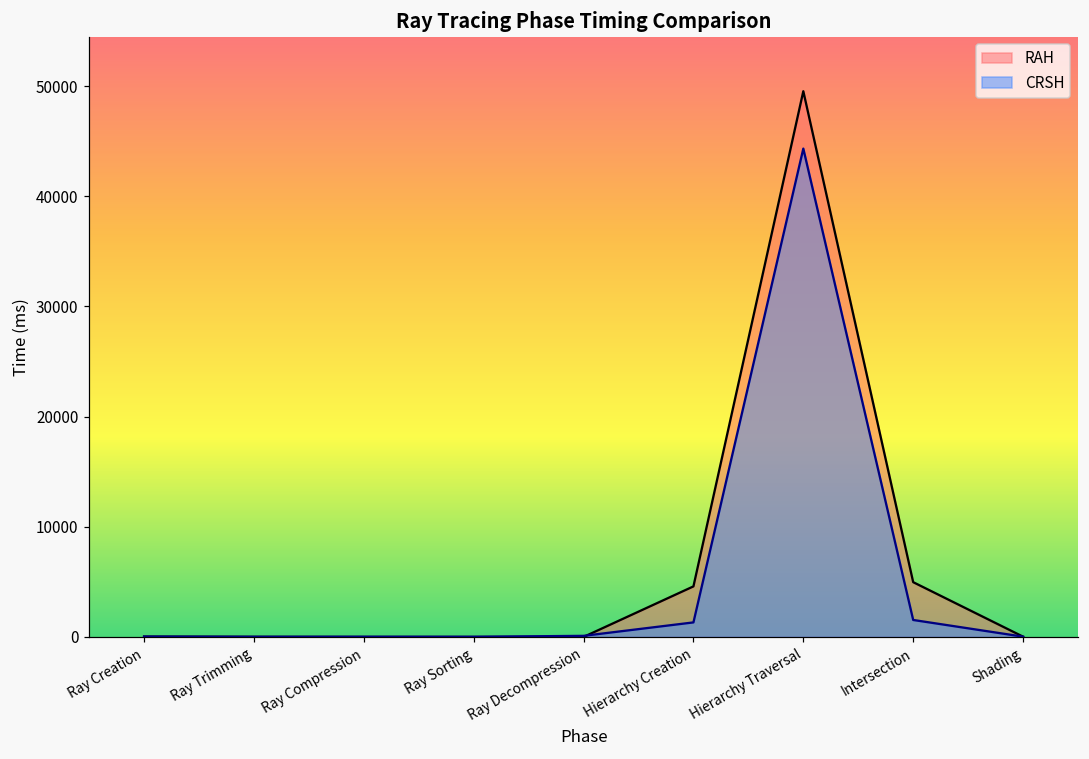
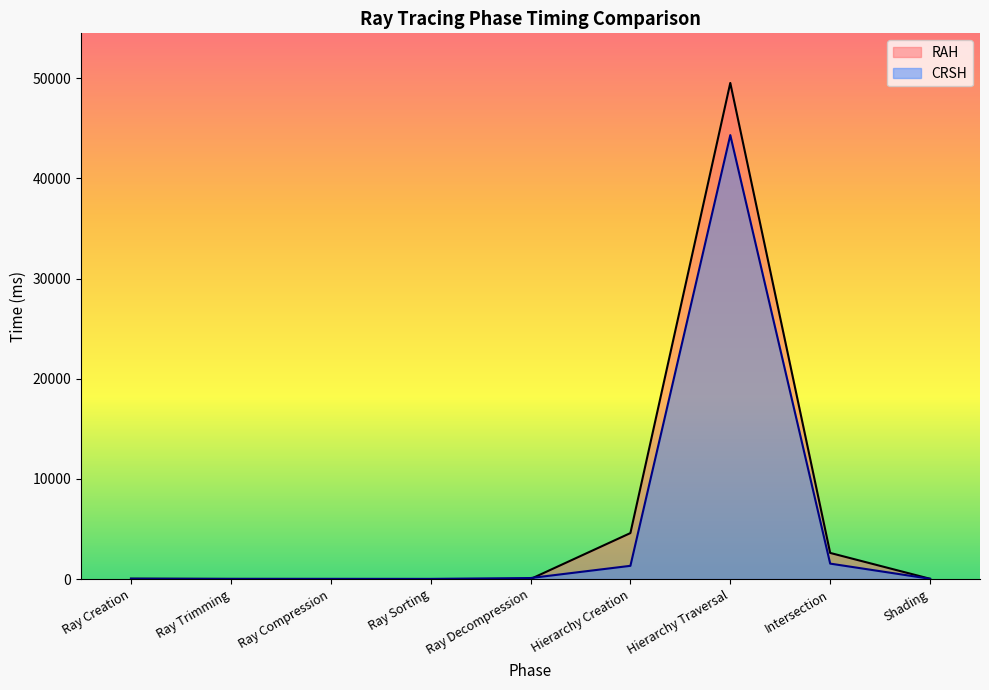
RAH, Intersection: 5000 -> 2600
